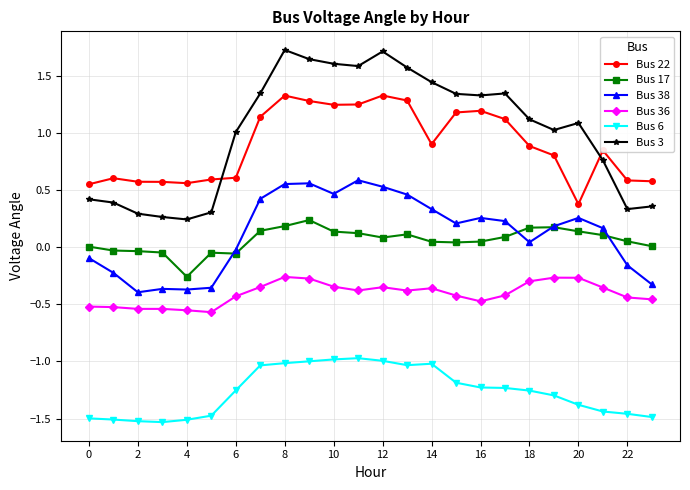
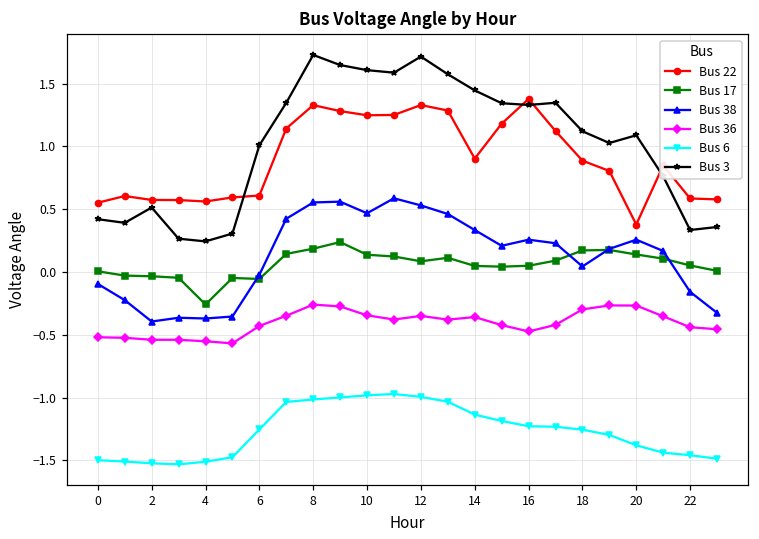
Bus 3, 2: 0.29 -> 0.51
Bus 6, 14: -1.02 -> -1.13
Bus 22, 16: 1.20 -> 1.38
